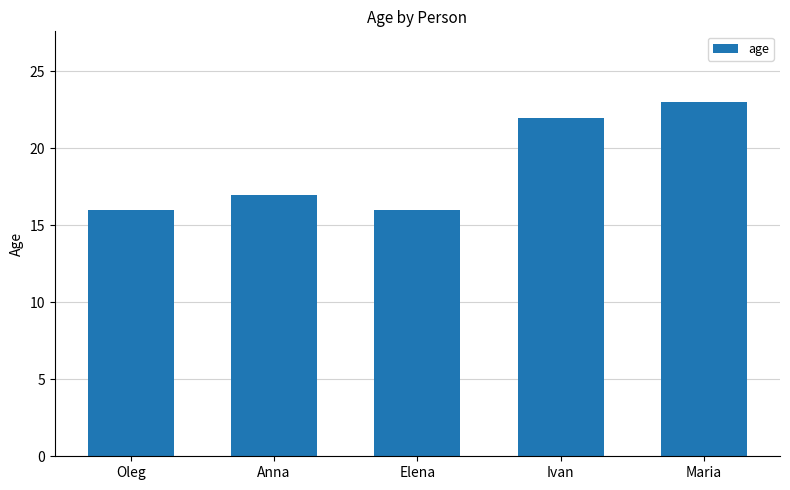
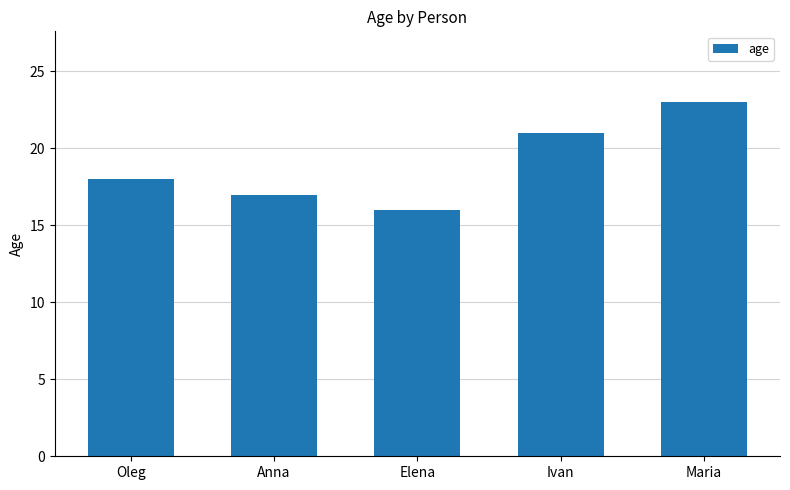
Oleg: 16 -> 18
Ivan: 22 -> 21
